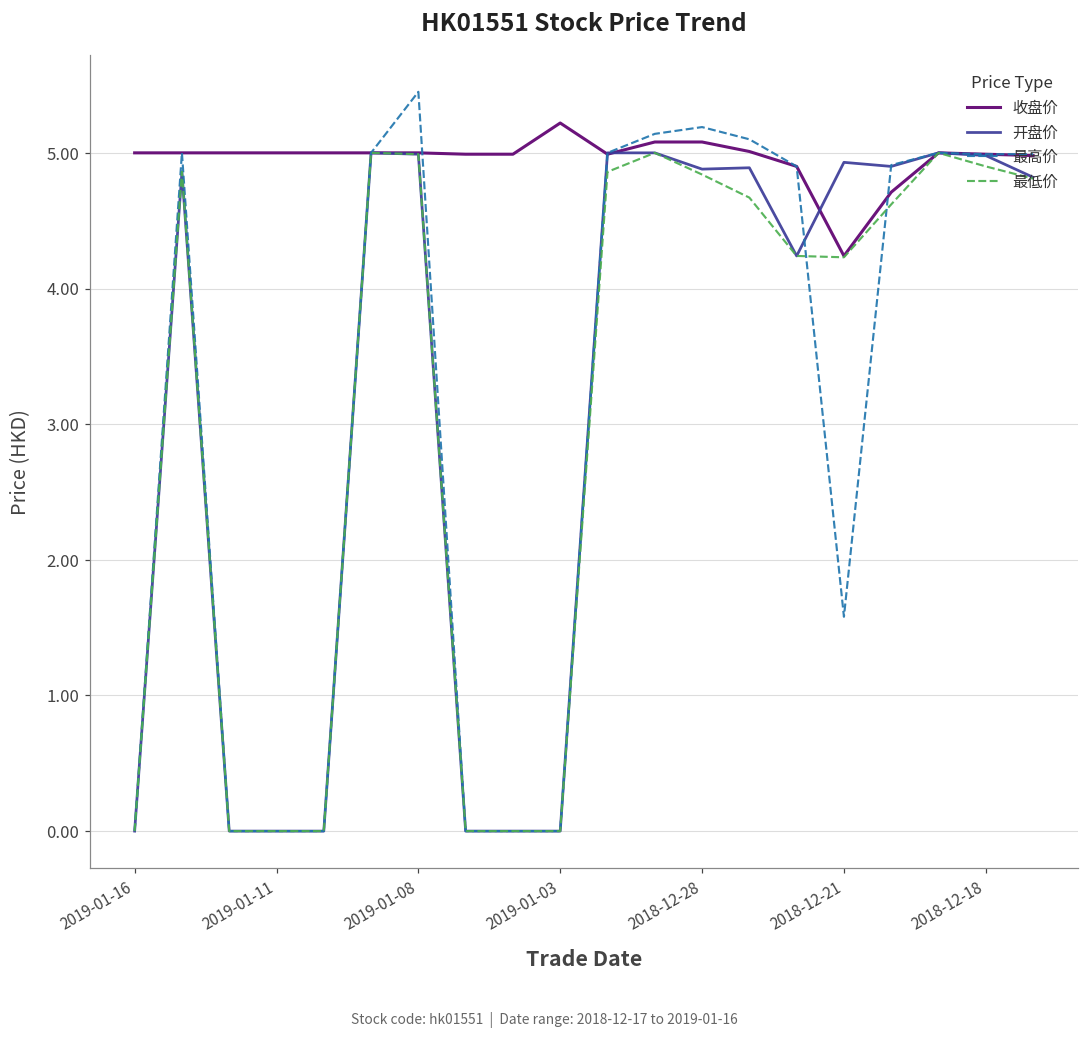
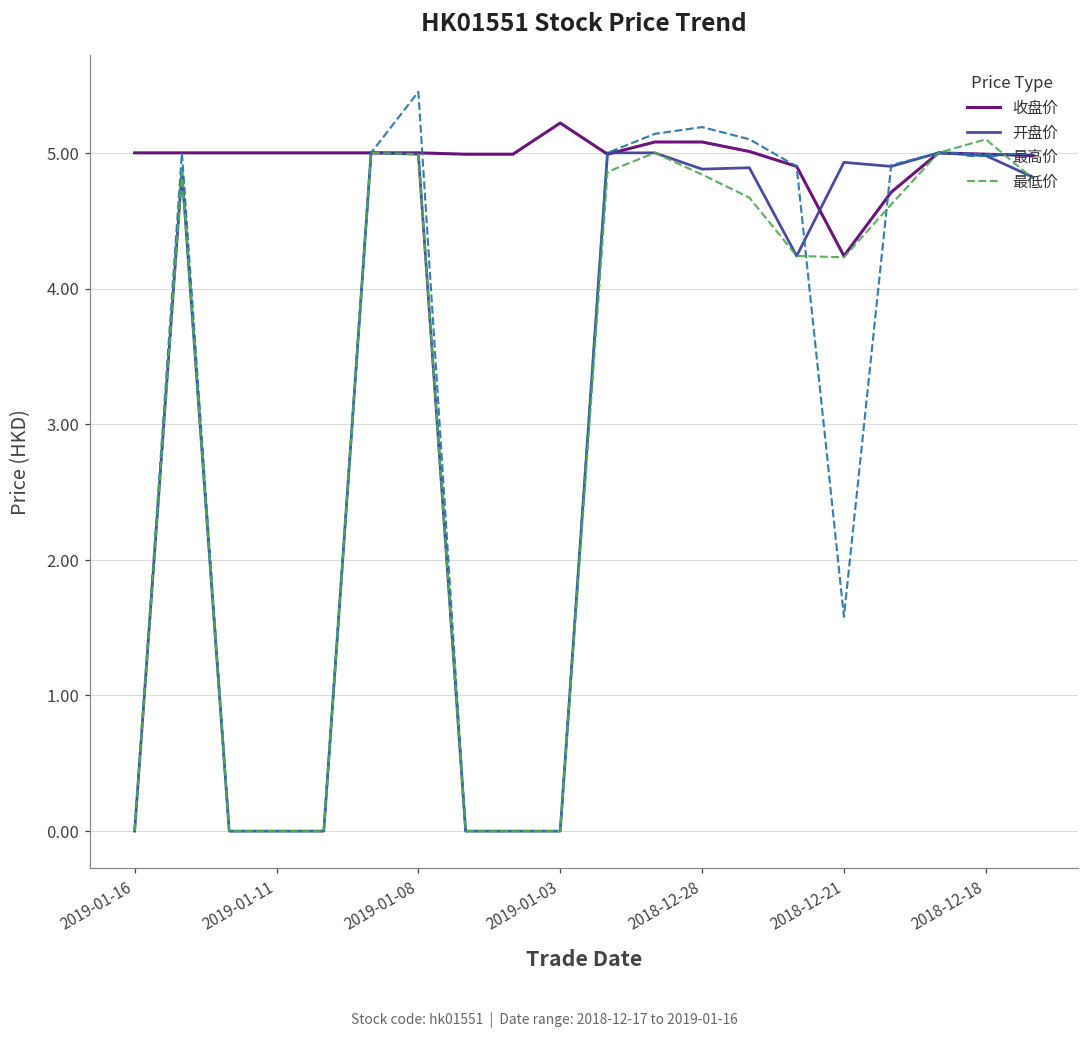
最低价, 2018-12-18: 4.9 -> 5.1
